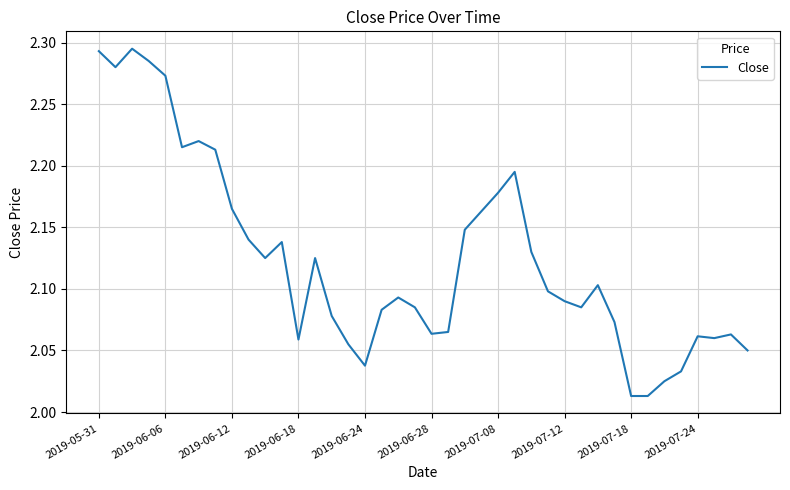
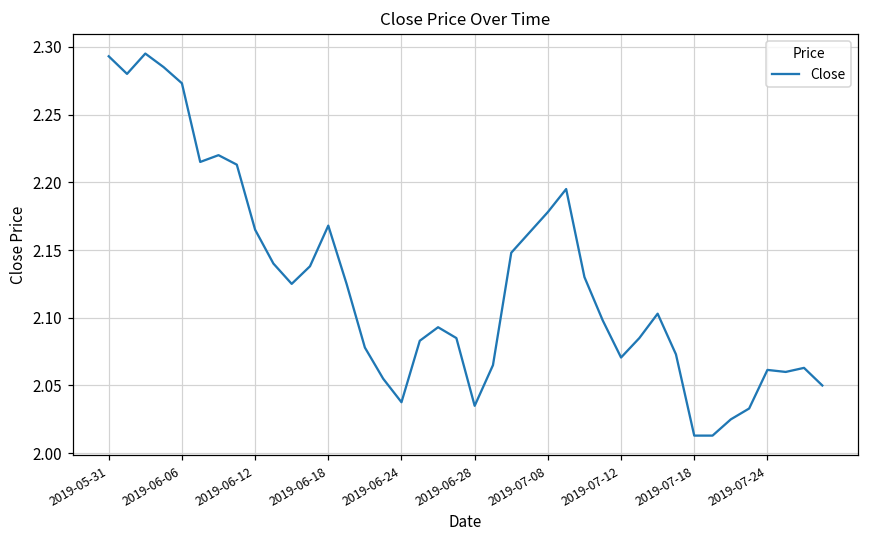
2019-06-18: 2.059 -> 2.168
2019-06-28: 2.064 -> 2.035
2019-07-12: 2.090 -> 2.071
